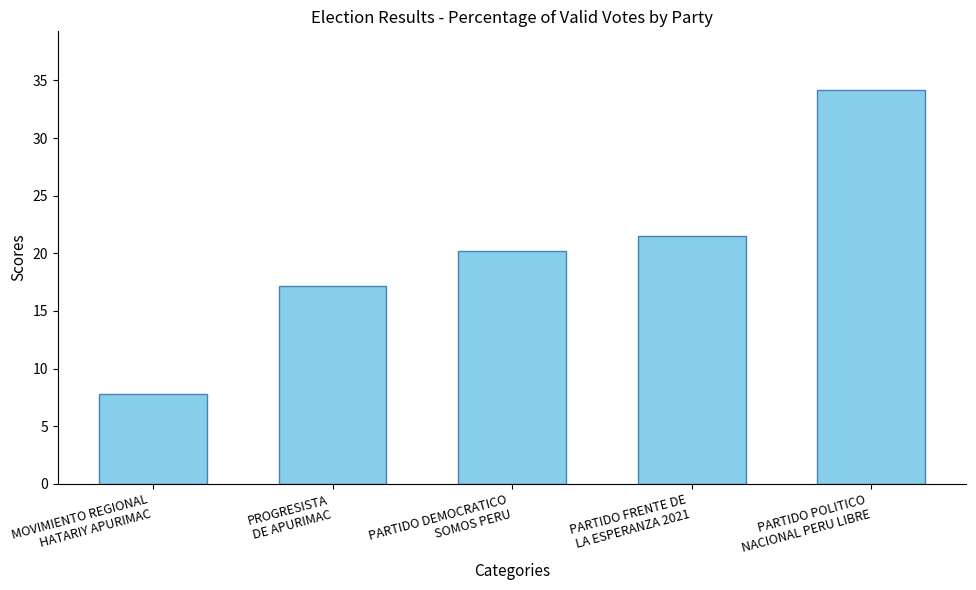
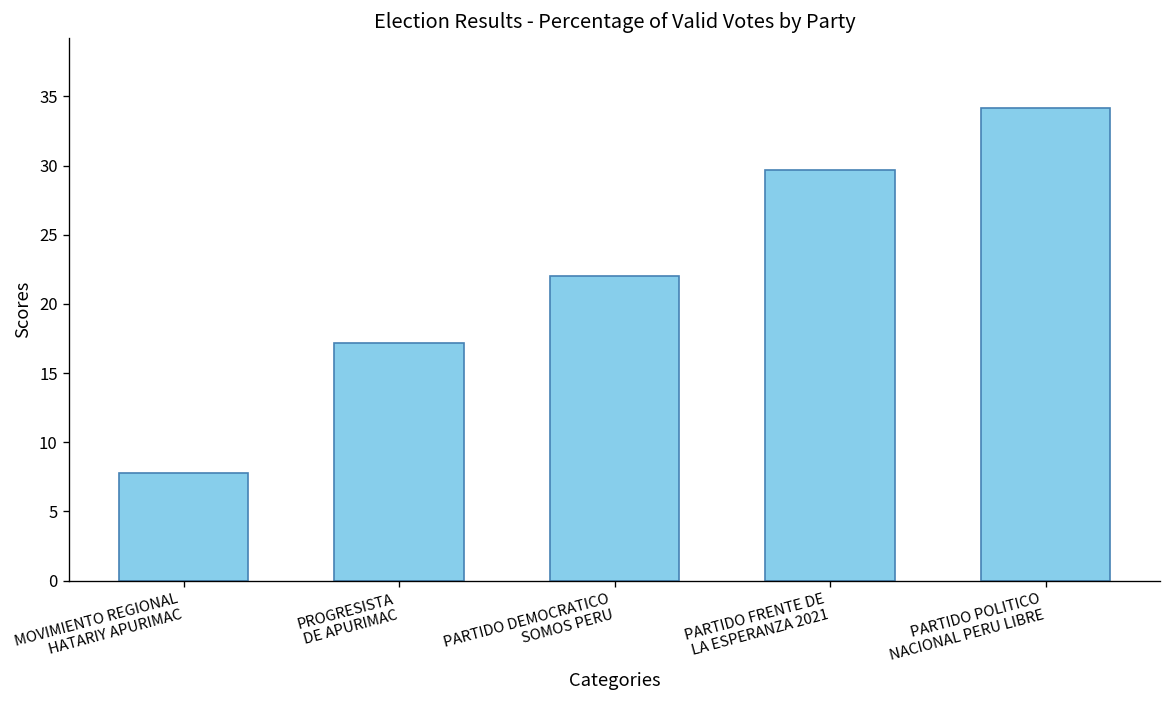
PARTIDO DEMOCRATICO SOMOS PERU: 20.2 -> 22.0
PARTIDO FRENTE DE LA ESPERANZA 2021: 21.5 -> 29.7
